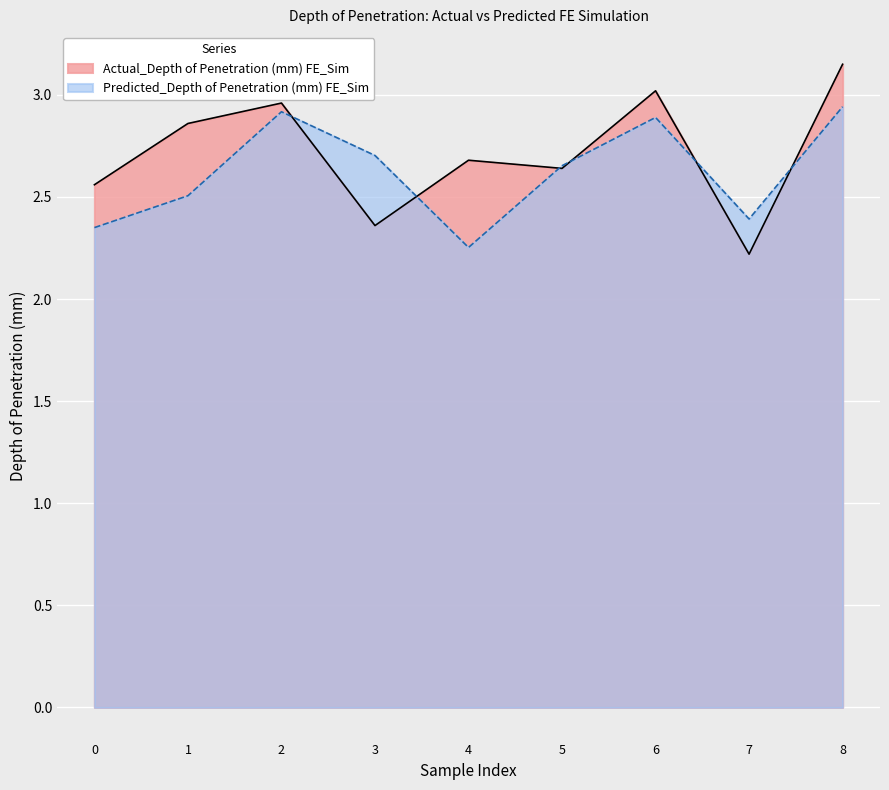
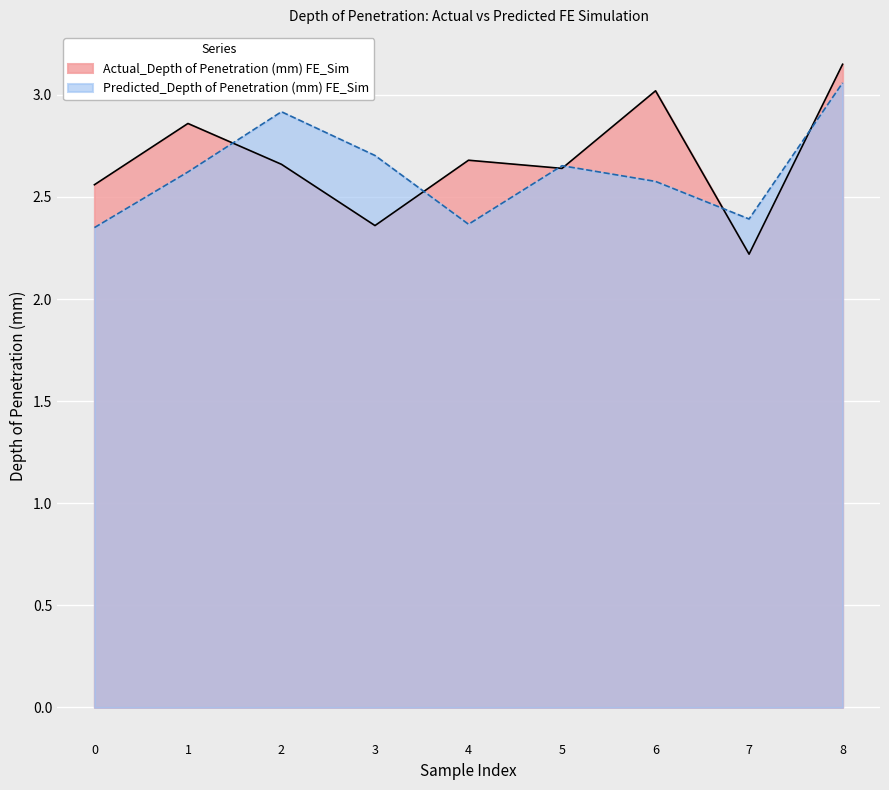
Predicted_Depth of Penetration (mm) FE_Sim, 1: 2.51 -> 2.62
Actual_Depth of Penetration (mm) FE_Sim, 2: 2.96 -> 2.66
Predicted_Depth of Penetration (mm) FE_Sim, 4: 2.25 -> 2.37
Predicted_Depth of Penetration (mm) FE_Sim, 6: 2.89 -> 2.58
Predicted_Depth of Penetration (mm) FE_Sim, 8: 2.94 -> 3.06
